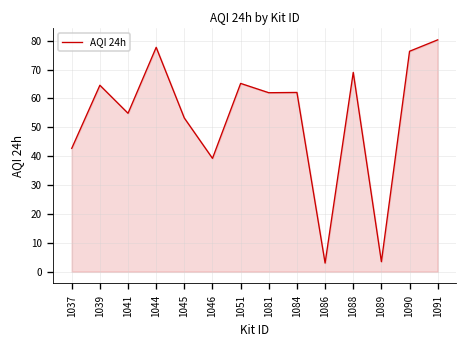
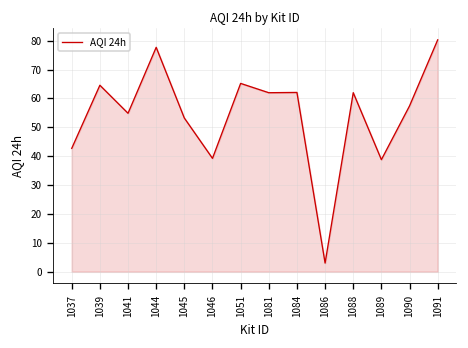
1088: 69 -> 62
1089: 3 -> 39
1090: 76 -> 57
